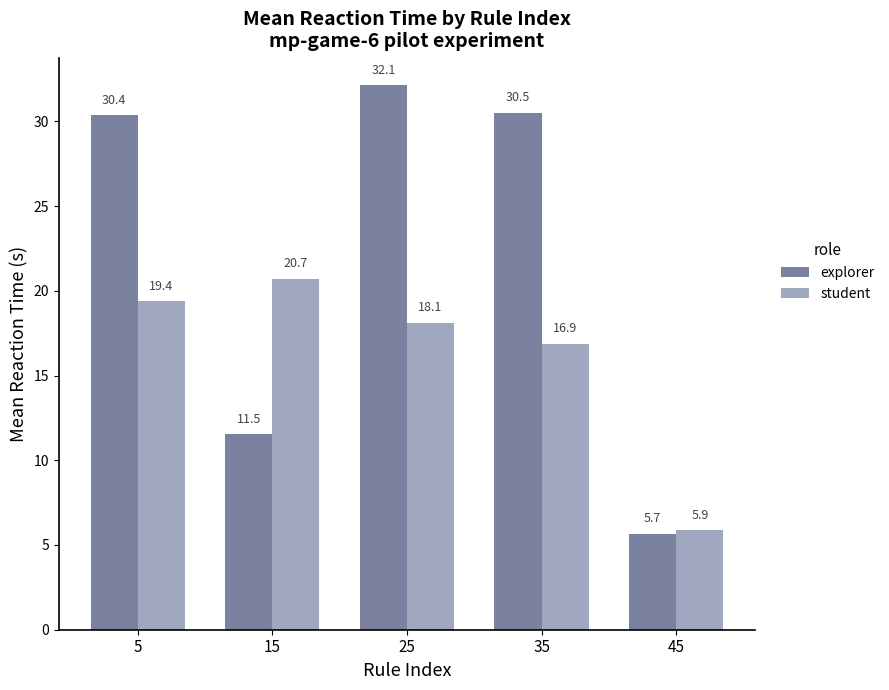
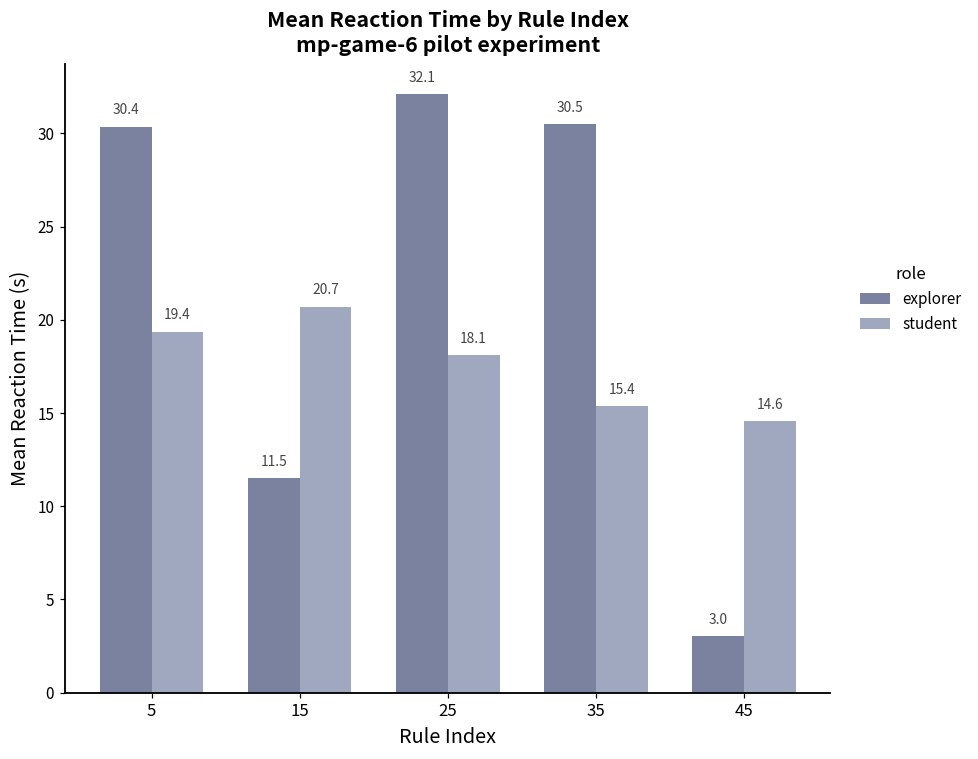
student, 35: 16.9 -> 15.4
explorer, 45: 5.7 -> 3.0
student, 45: 5.9 -> 14.6
